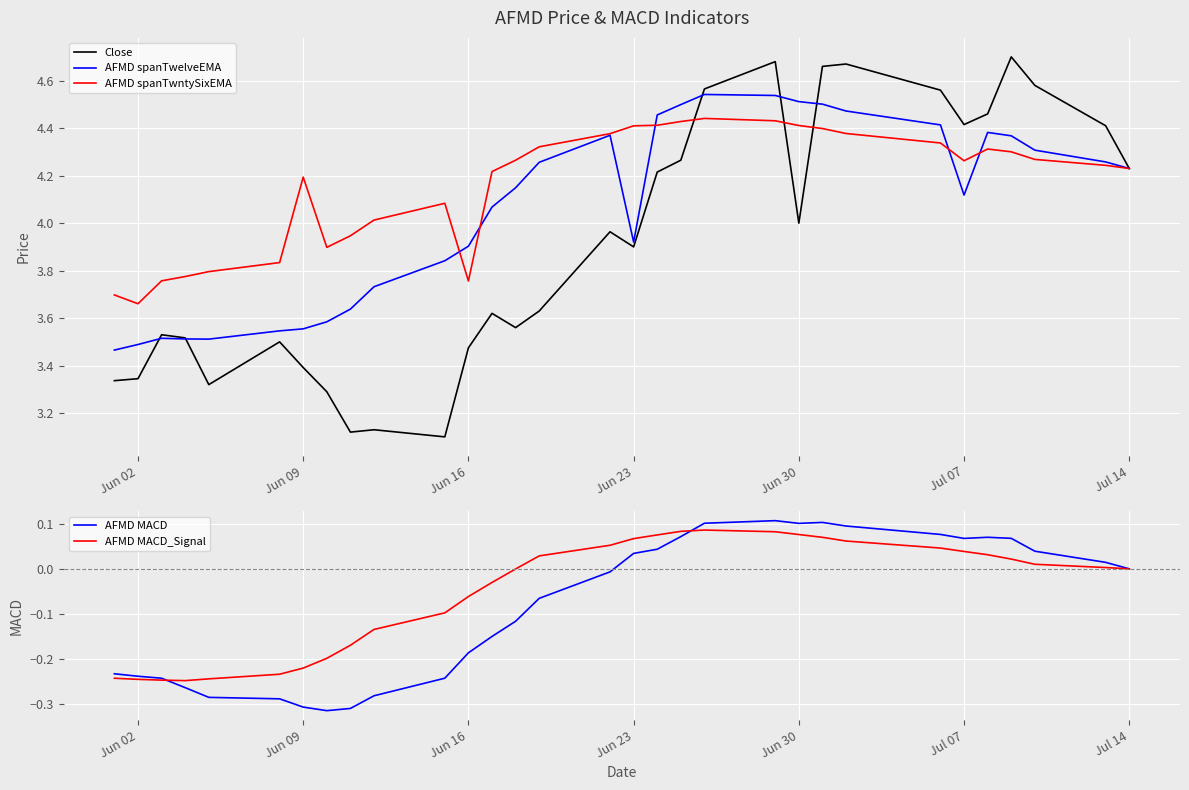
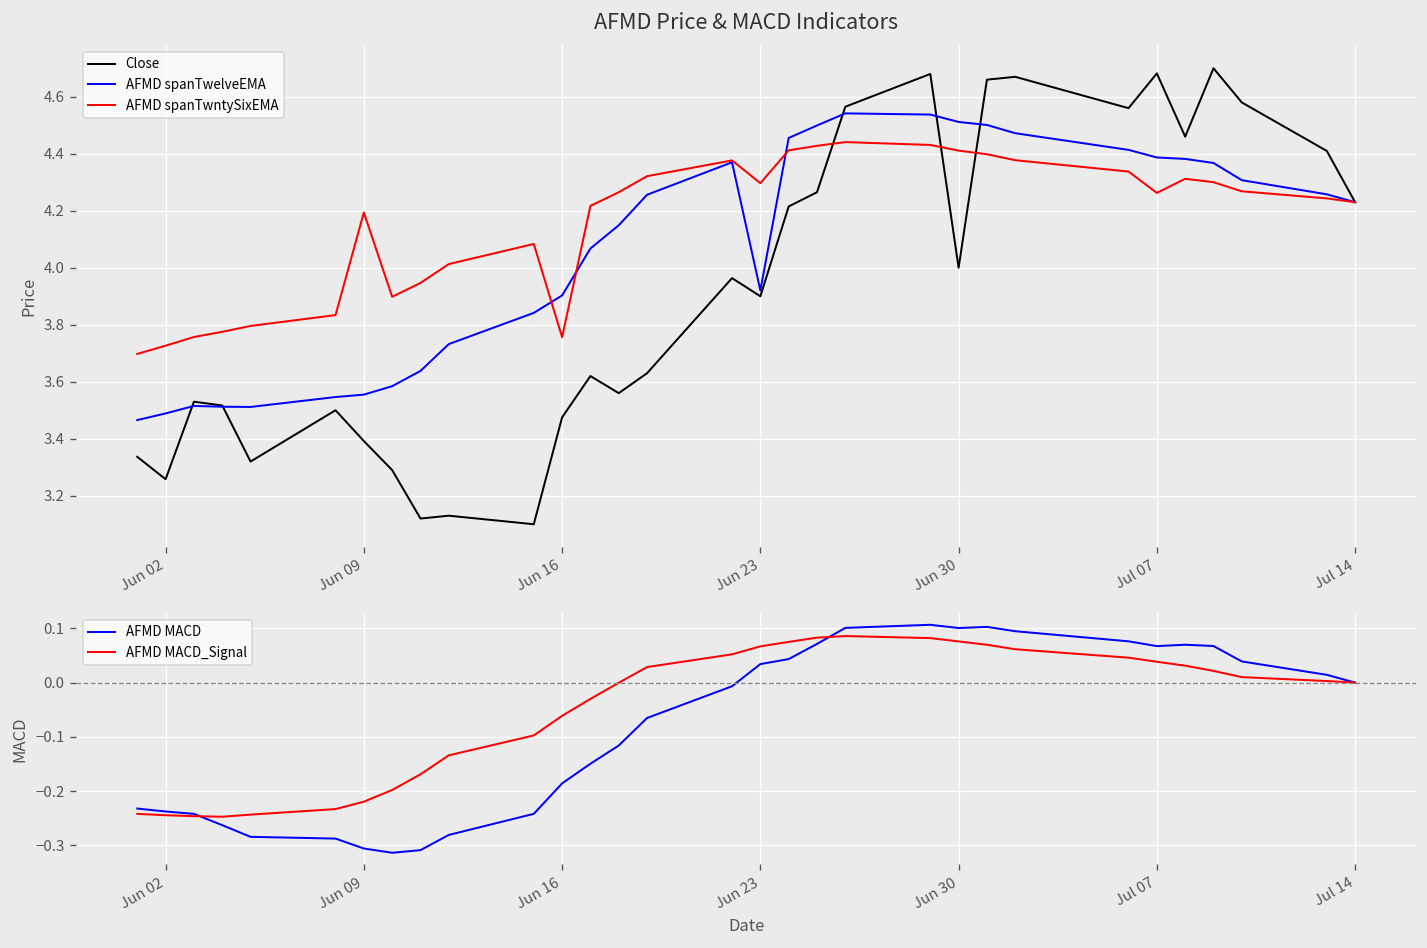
AFMD Price & MACD Indicators, Close, Jun 02: 3.35 -> 3.26
AFMD Price & MACD Indicators, AFMD spanTwntySixEMA, Jun 02: 3.66 -> 3.73
AFMD Price & MACD Indicators, AFMD spanTwntySixEMA, Jun 23: 4.41 -> 4.30
AFMD Price & MACD Indicators, Close, Jul 07: 4.42 -> 4.68
AFMD Price & MACD Indicators, AFMD spanTwelveEMA, Jul 07: 4.12 -> 4.39
